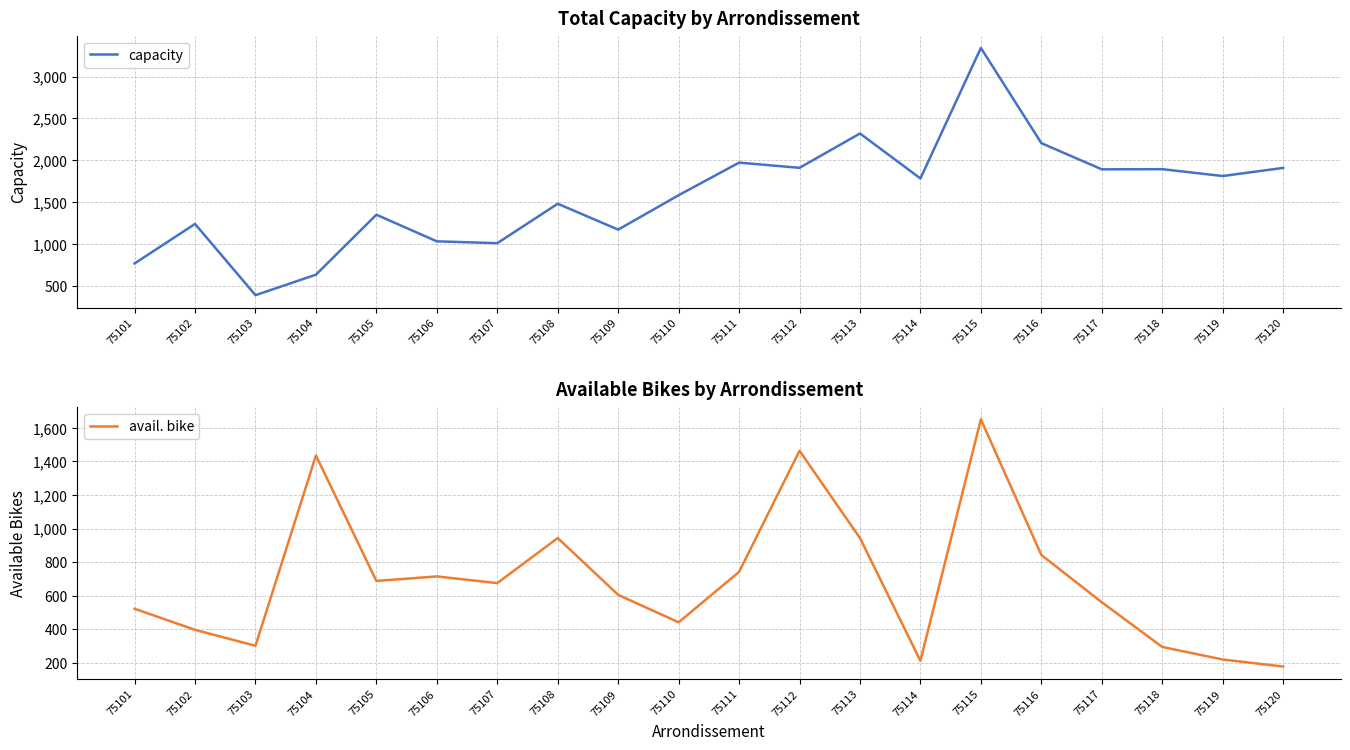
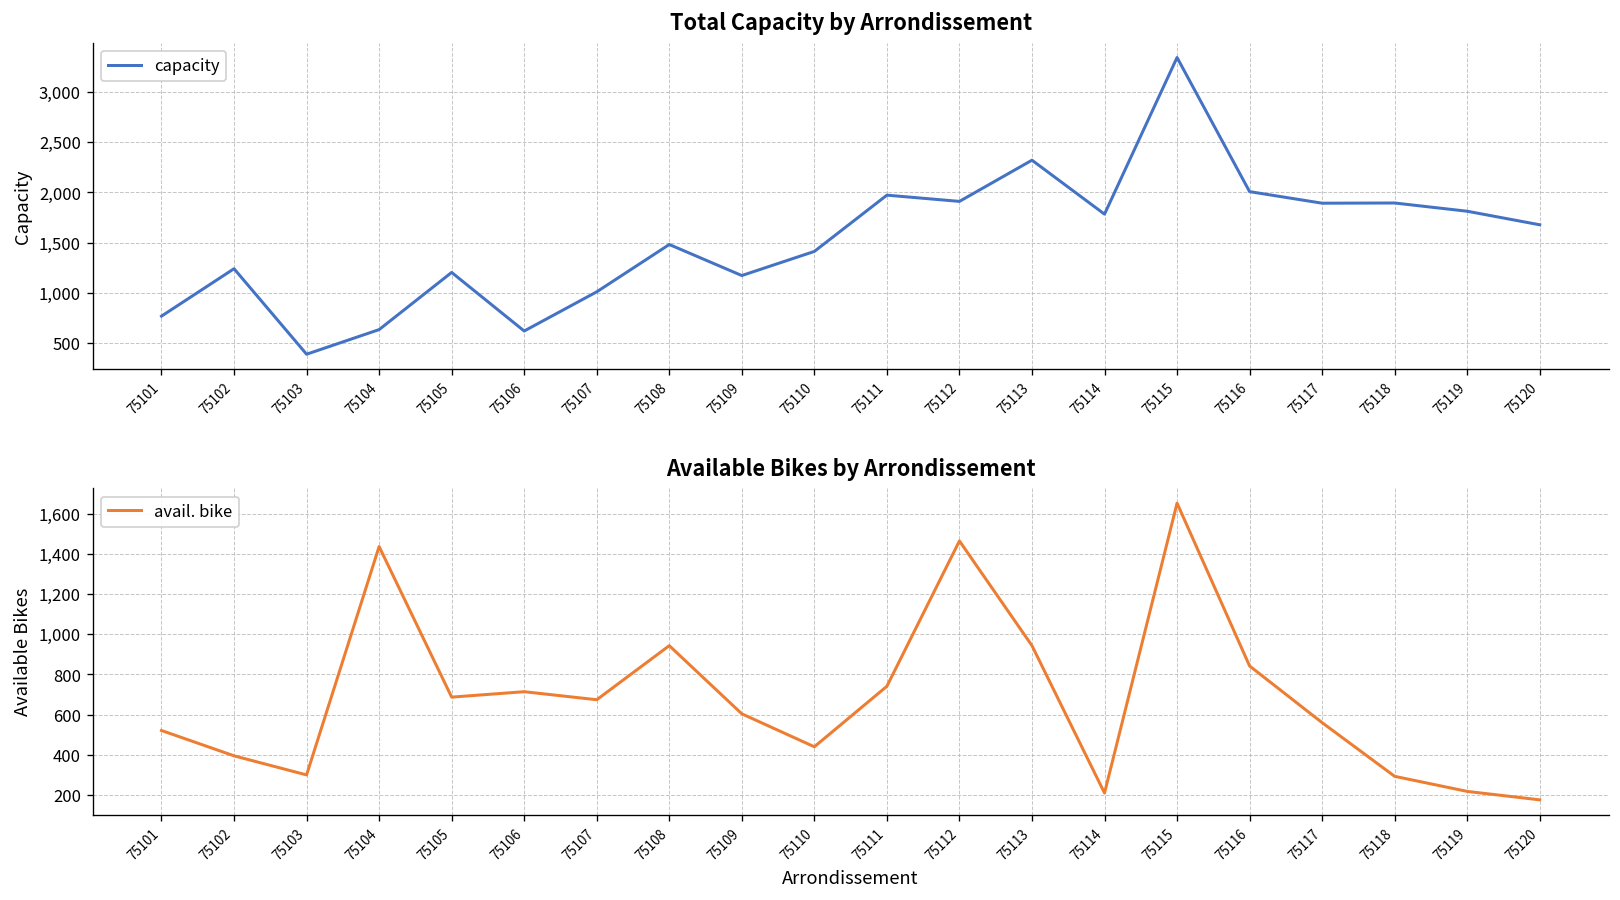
Total Capacity by Arrondissement, 75105: 1,400 -> 1,200
Total Capacity by Arrondissement, 75106: 1,000 -> 600
Total Capacity by Arrondissement, 75110: 1,600 -> 1,400
Total Capacity by Arrondissement, 75116: 2,200 -> 2,000
Total Capacity by Arrondissement, 75120: 1,900 -> 1,700
